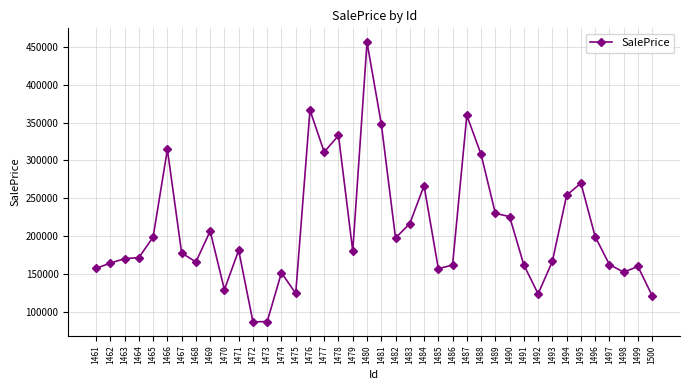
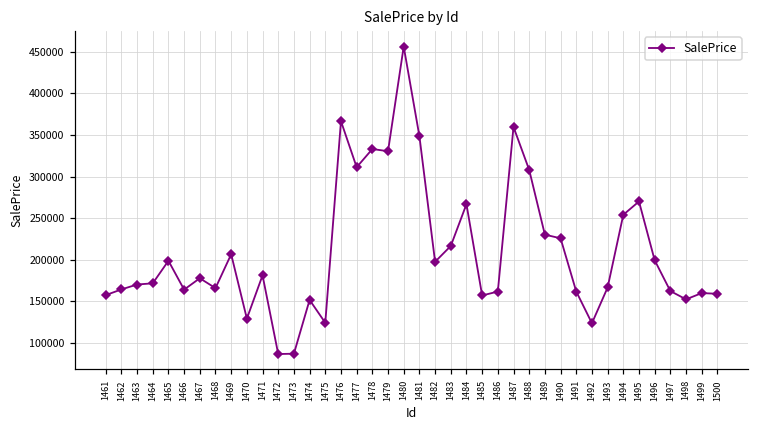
1466: 310000 -> 160000
1479: 180000 -> 330000
1500: 120000 -> 160000
